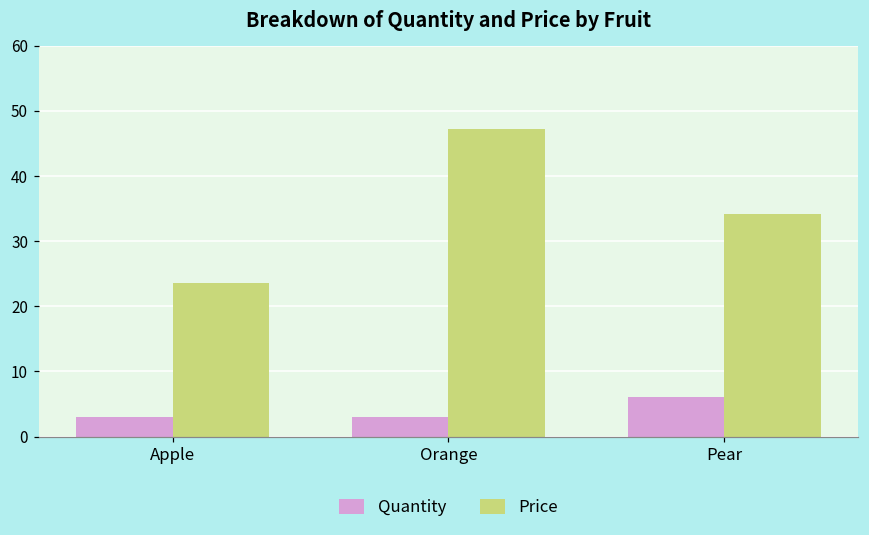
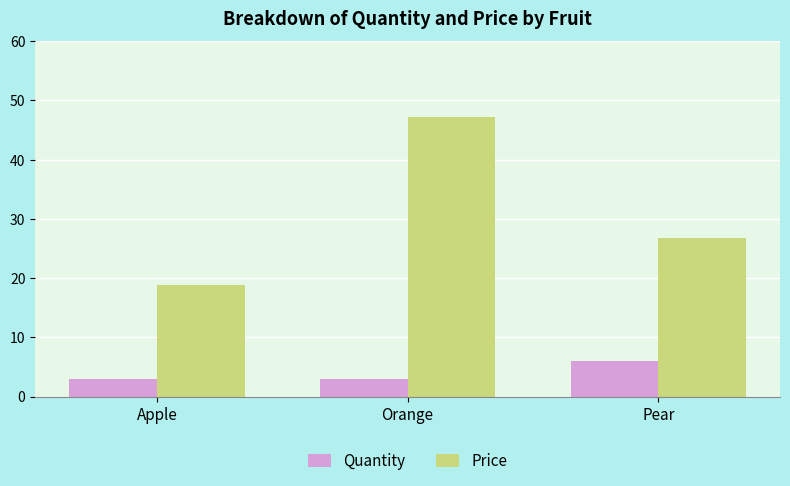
Price, Apple: 24 -> 19
Price, Pear: 34 -> 27
